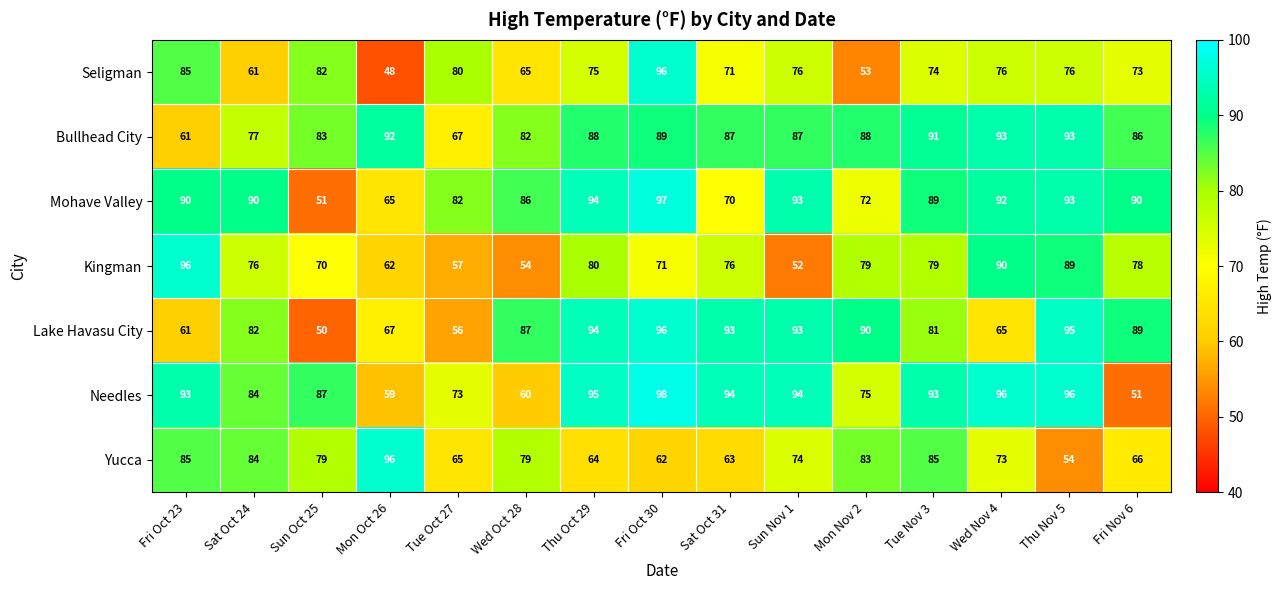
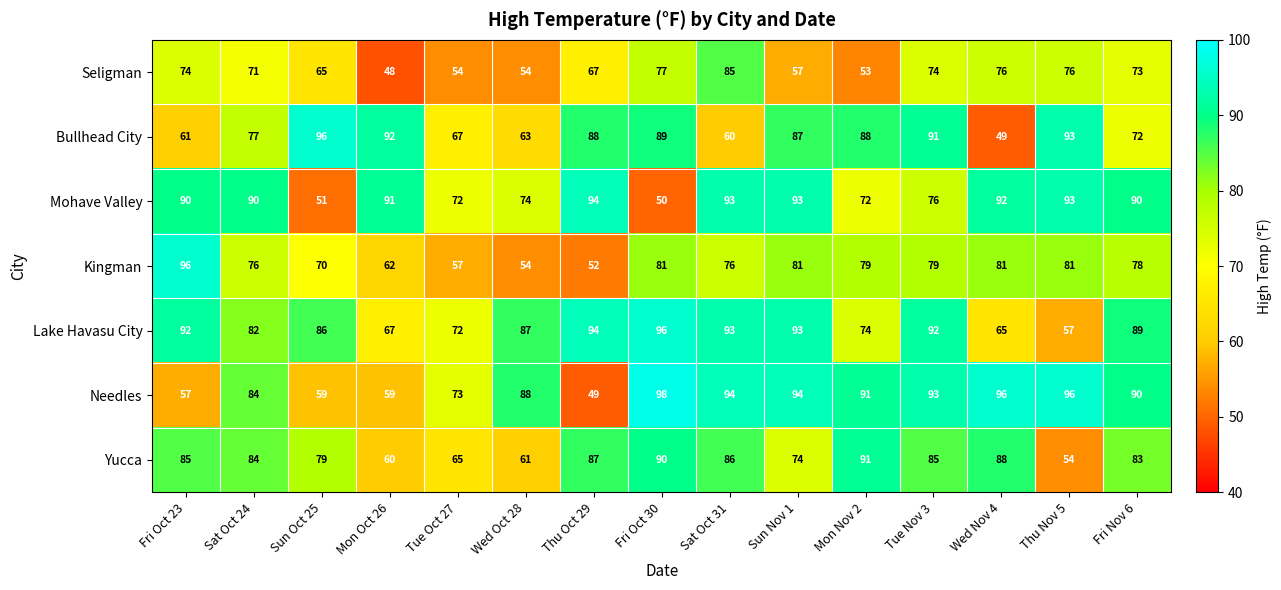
Seligman, Fri Oct 23: 85 -> 74
Seligman, Sat Oct 24: 61 -> 71
Seligman, Sun Oct 25: 82 -> 65
Seligman, Tue Oct 27: 80 -> 54
Seligman, Wed Oct 28: 65 -> 54
Seligman, Thu Oct 29: 75 -> 67
Seligman, Fri Oct 30: 96 -> 77
Seligman, Sat Oct 31: 71 -> 85
Seligman, Sun Nov 1: 76 -> 57
Bullhead City, Sun Oct 25: 83 -> 96
Bullhead City, Wed Oct 28: 82 -> 63
Bullhead City, Sat Oct 31: 87 -> 60
Bullhead City, Wed Nov 4: 93 -> 49
Bullhead City, Fri Nov 6: 86 -> 72
Mohave Valley, Mon Oct 26: 65 -> 91
Mohave Valley, Tue Oct 27: 82 -> 72
Mohave Valley, Wed Oct 28: 86 -> 74
Mohave Valley, Fri Oct 30: 97 -> 50
Mohave Valley, Sat Oct 31: 70 -> 93
Mohave Valley, Tue Nov 3: 89 -> 76
Kingman, Thu Oct 29: 80 -> 52
Kingman, Fri Oct 30: 71 -> 81
Kingman, Sun Nov 1: 52 -> 81
Kingman, Wed Nov 4: 90 -> 81
Kingman, Thu Nov 5: 89 -> 81
Lake Havasu City, Fri Oct 23: 61 -> 92
Lake Havasu City, Sun Oct 25: 50 -> 86
Lake Havasu City, Tue Oct 27: 56 -> 72
Lake Havasu City, Mon Nov 2: 90 -> 74
Lake Havasu City, Tue Nov 3: 81 -> 92
Lake Havasu City, Thu Nov 5: 95 -> 57
Needles, Fri Oct 23: 93 -> 57
Needles, Sun Oct 25: 87 -> 59
Needles, Wed Oct 28: 60 -> 88
Needles, Thu Oct 29: 95 -> 49
Needles, Mon Nov 2: 75 -> 91
Needles, Fri Nov 6: 51 -> 90
Yucca, Mon Oct 26: 96 -> 60
Yucca, Wed Oct 28: 79 -> 61
Yucca, Thu Oct 29: 64 -> 87
Yucca, Fri Oct 30: 62 -> 90
Yucca, Sat Oct 31: 63 -> 86
Yucca, Mon Nov 2: 83 -> 91
Yucca, Wed Nov 4: 73 -> 88
Yucca, Fri Nov 6: 66 -> 83
